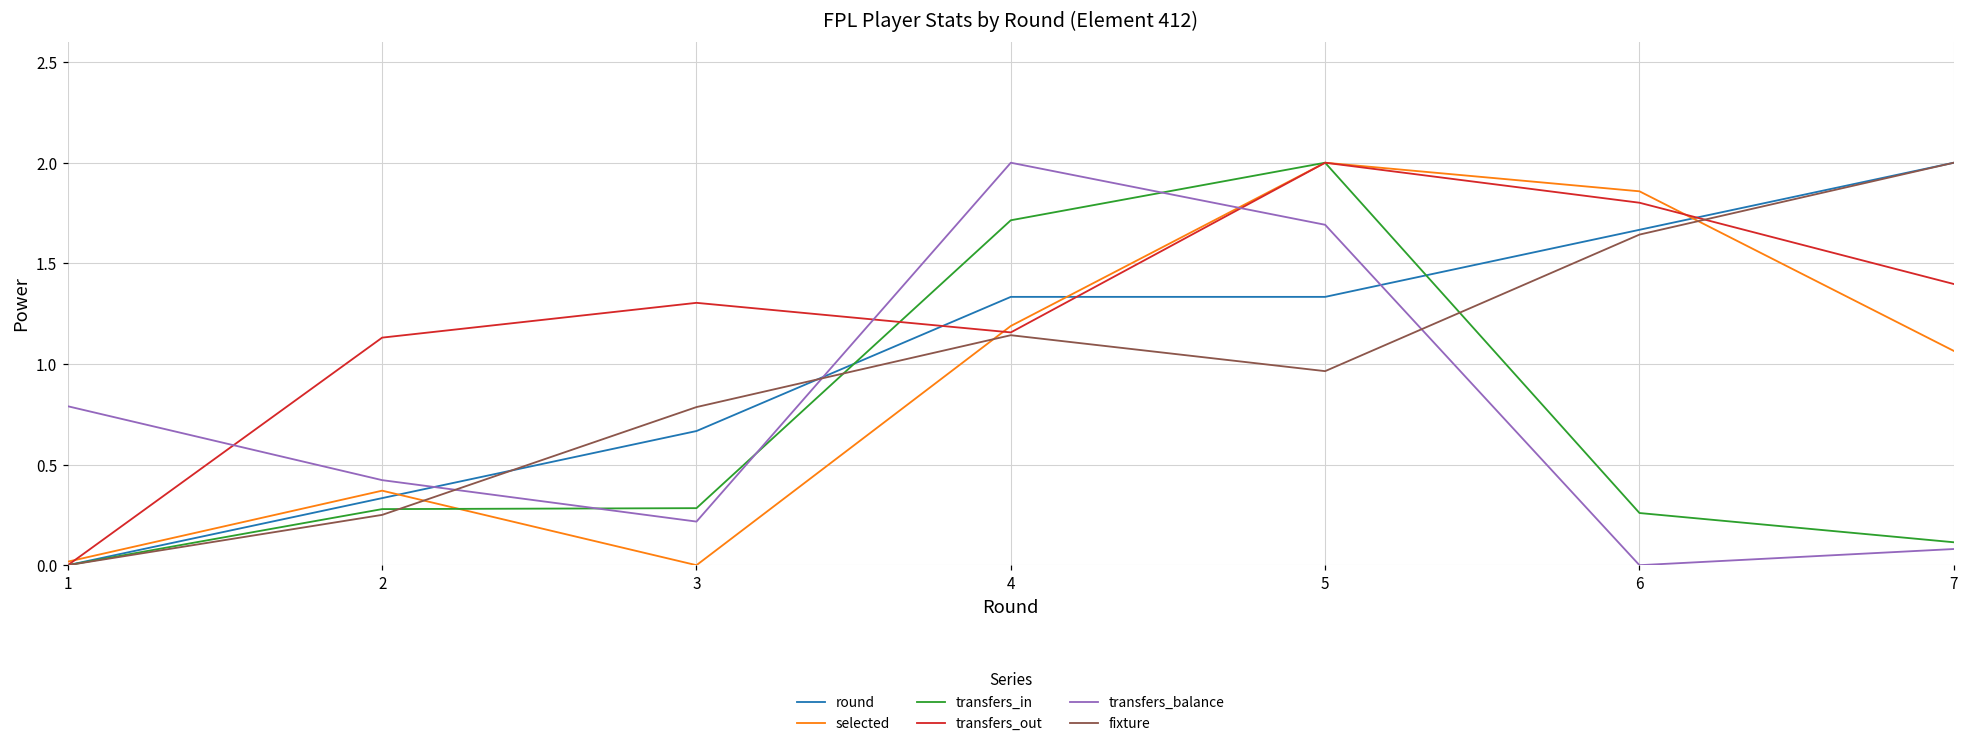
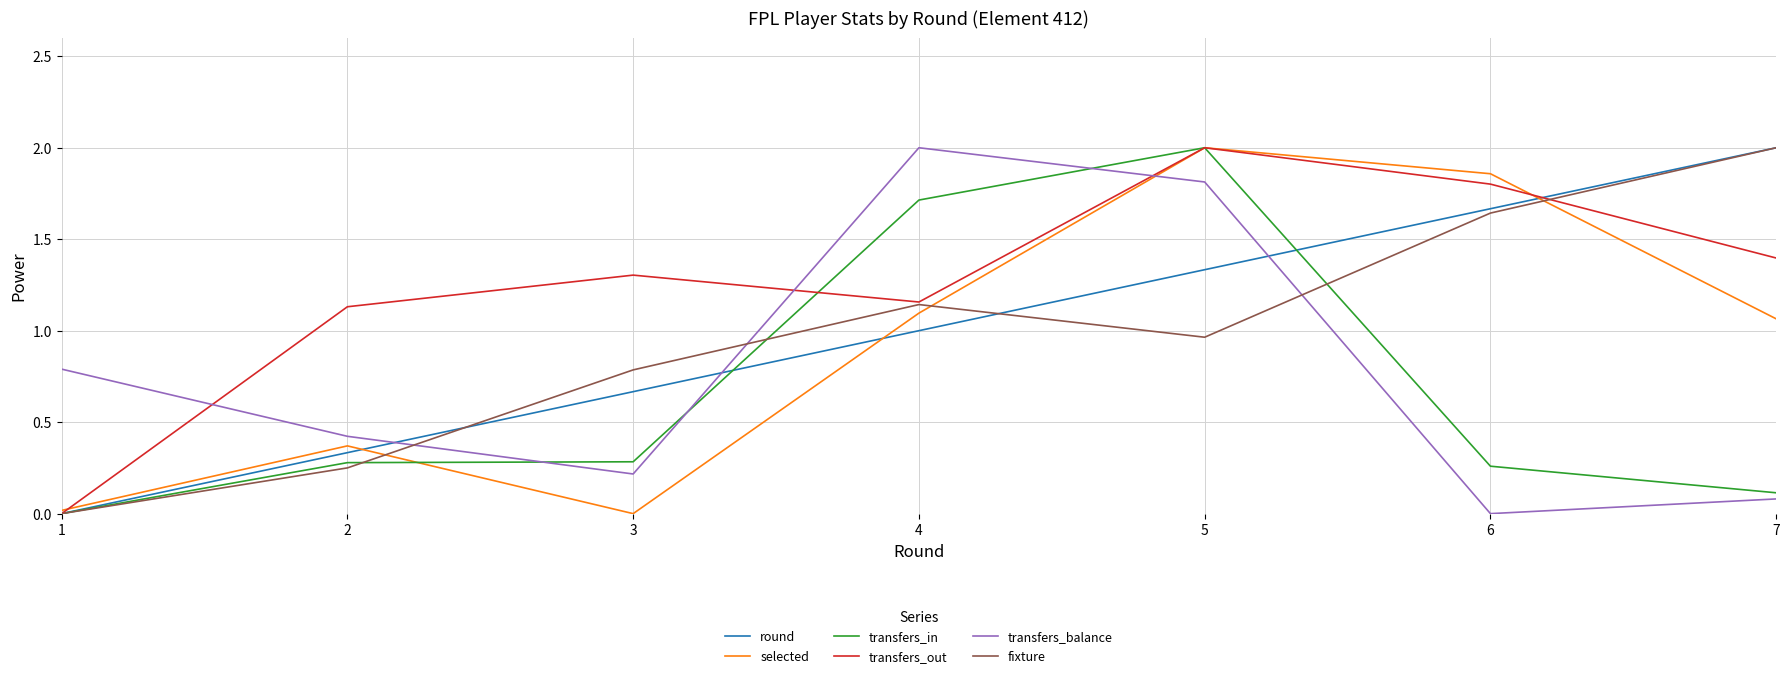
round, 4: 1.33 -> 1.00
selected, 4: 1.19 -> 1.10
transfers_balance, 5: 1.69 -> 1.81
